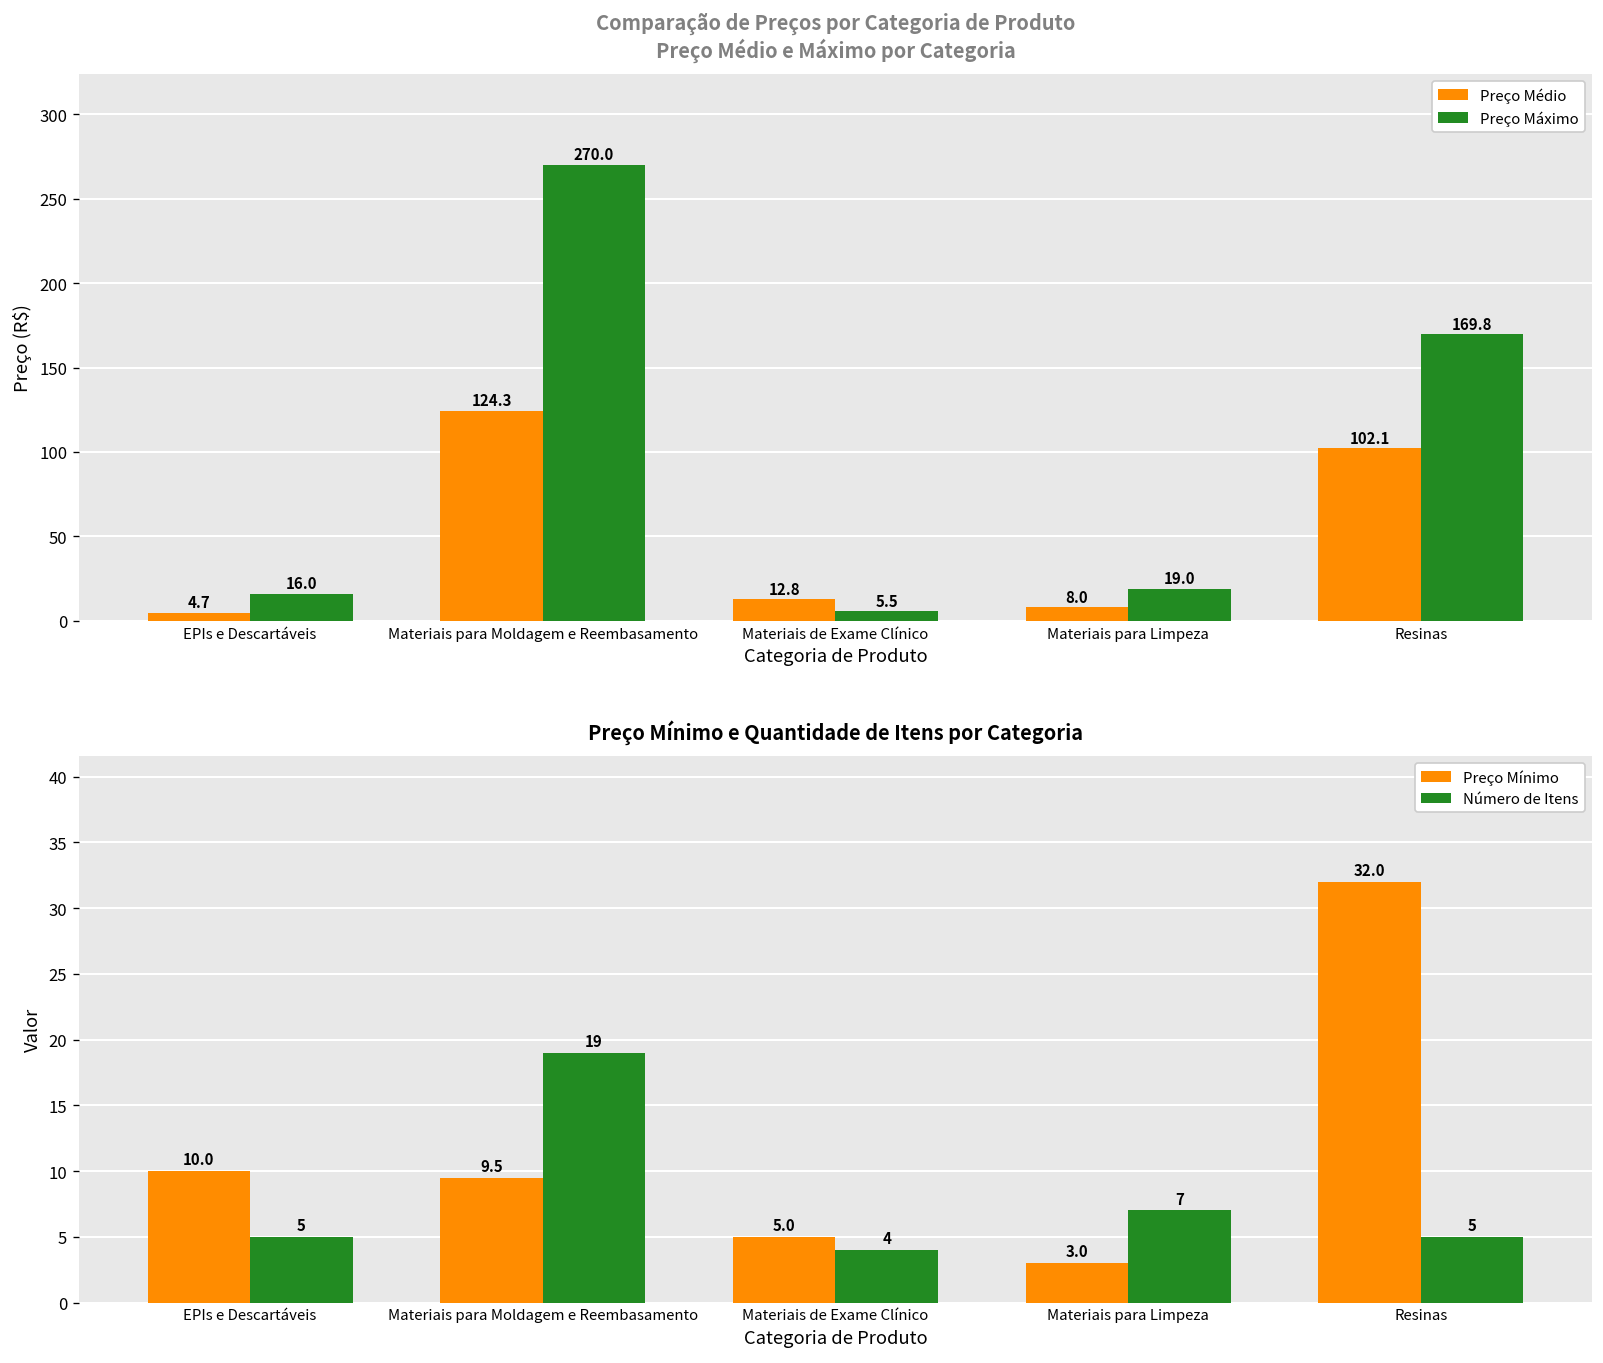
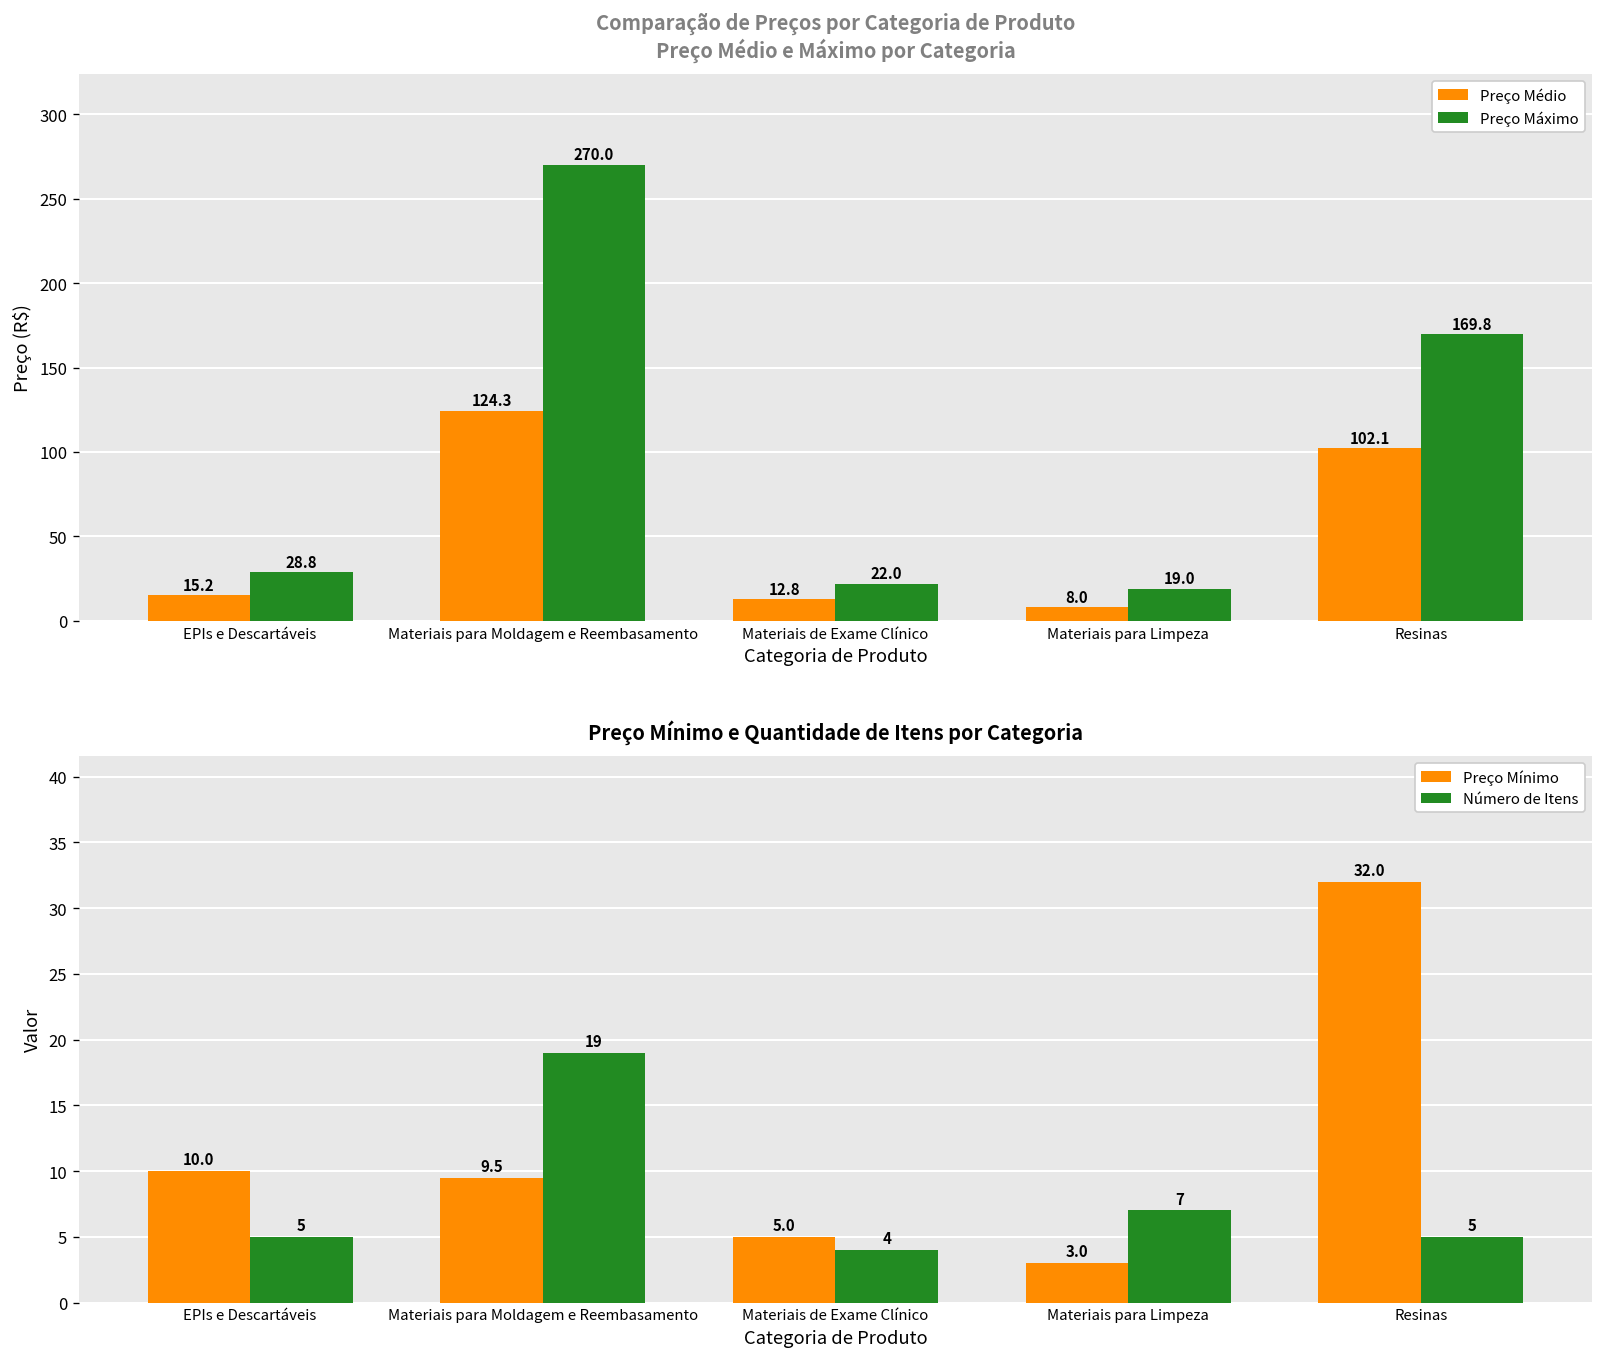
Comparação de Preços por Categoria de Produto Preço Médio e Máximo por Categoria, Preço Médio, EPIs e Descartáveis: 4.7 -> 15.2
Comparação de Preços por Categoria de Produto Preço Médio e Máximo por Categoria, Preço Máximo, EPIs e Descartáveis: 16.0 -> 28.8
Comparação de Preços por Categoria de Produto Preço Médio e Máximo por Categoria, Preço Máximo, Materiais de Exame Clínico: 5.5 -> 22.0
